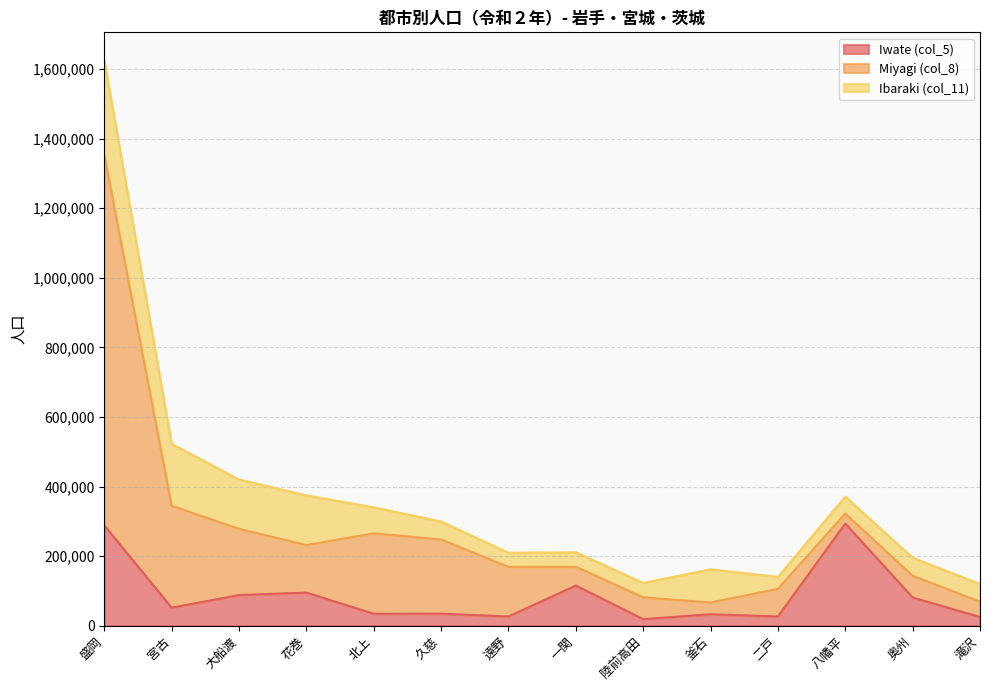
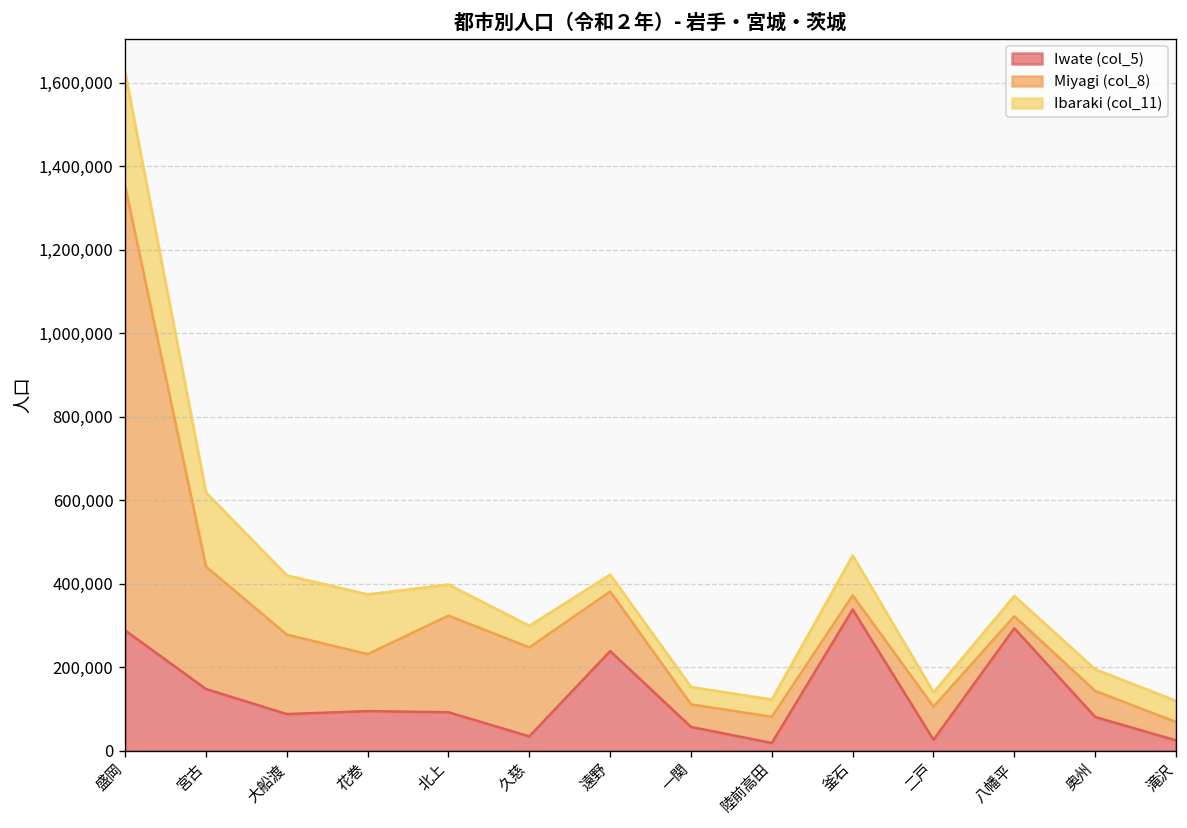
Iwate (col_5), 宮古: 50,000 -> 150,000
Iwate (col_5), 北上: 30,000 -> 90,000
Iwate (col_5), 遠野: 30,000 -> 240,000
Iwate (col_5), 一関: 120,000 -> 60,000
Iwate (col_5), 釜石: 30,000 -> 340,000
